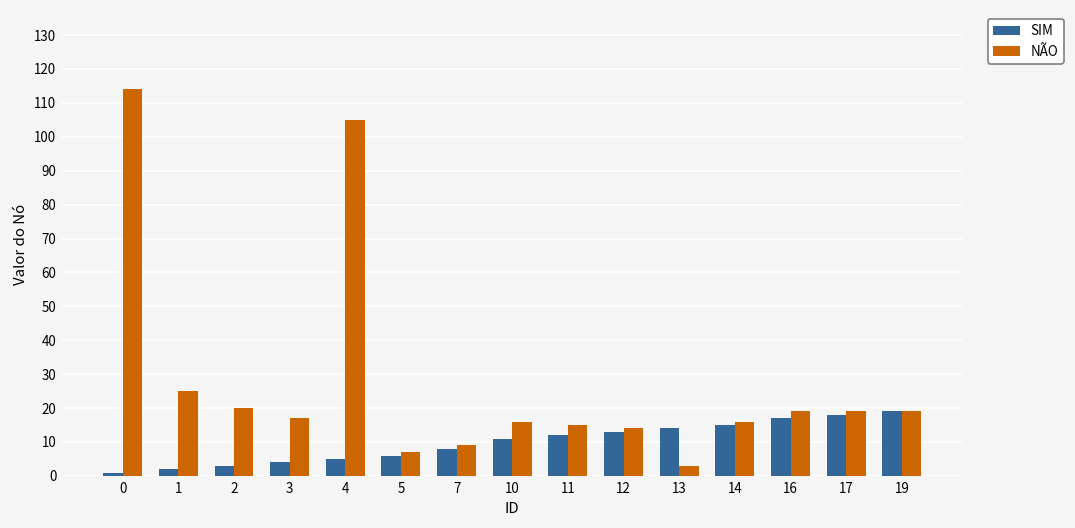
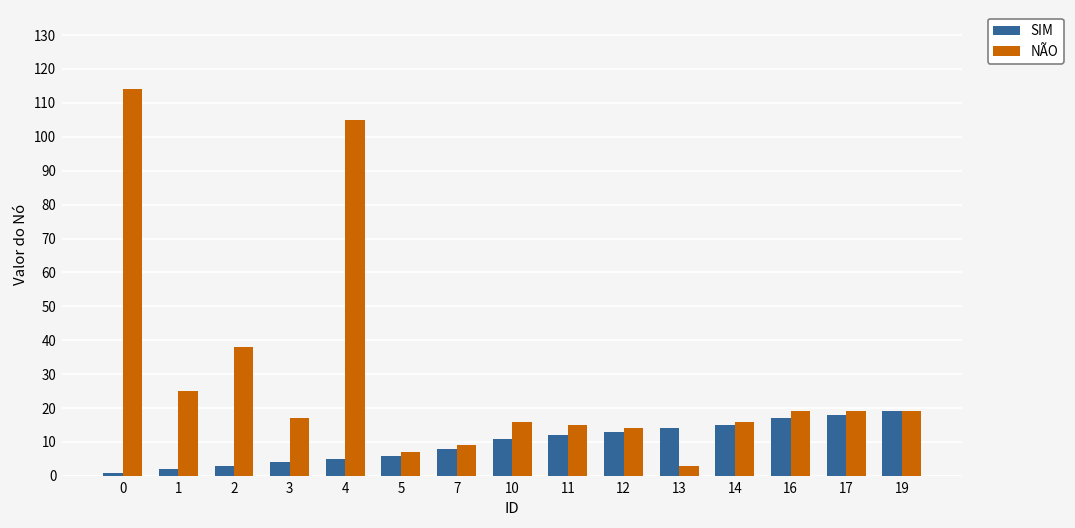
NÃO, 2: 20 -> 38
